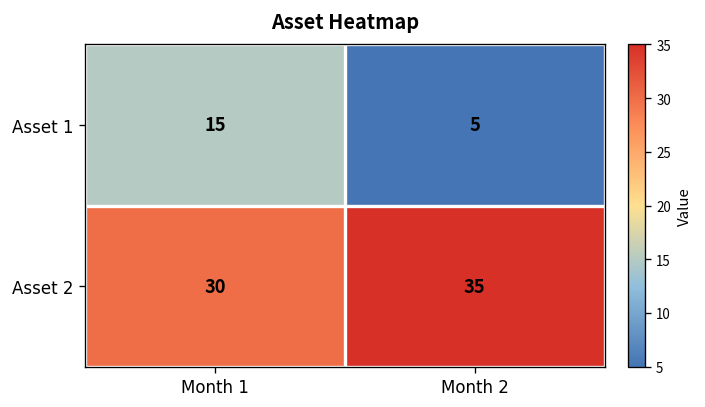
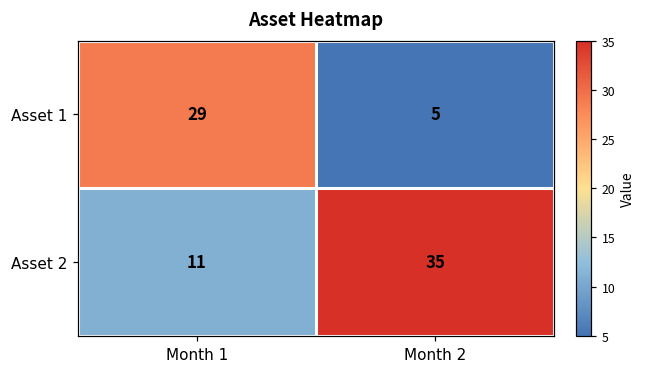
Asset 1, Month 1: 15 -> 29
Asset 2, Month 1: 30 -> 11
